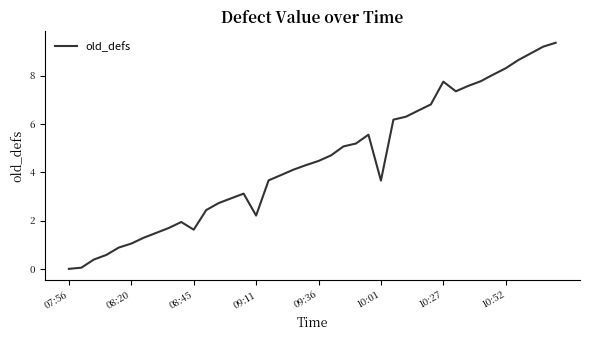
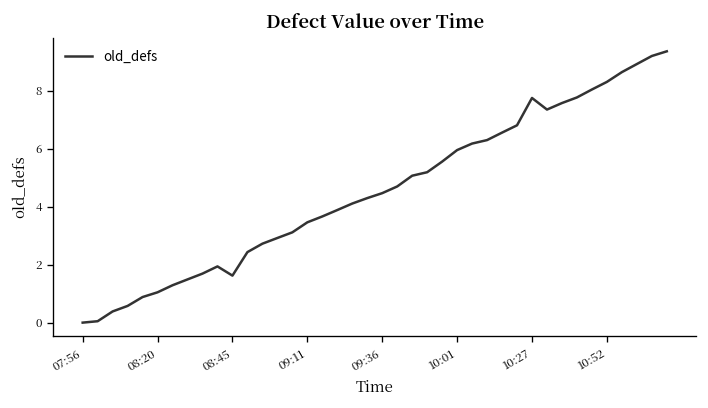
09:11: 2.2 -> 3.5
10:01: 3.7 -> 6.0
